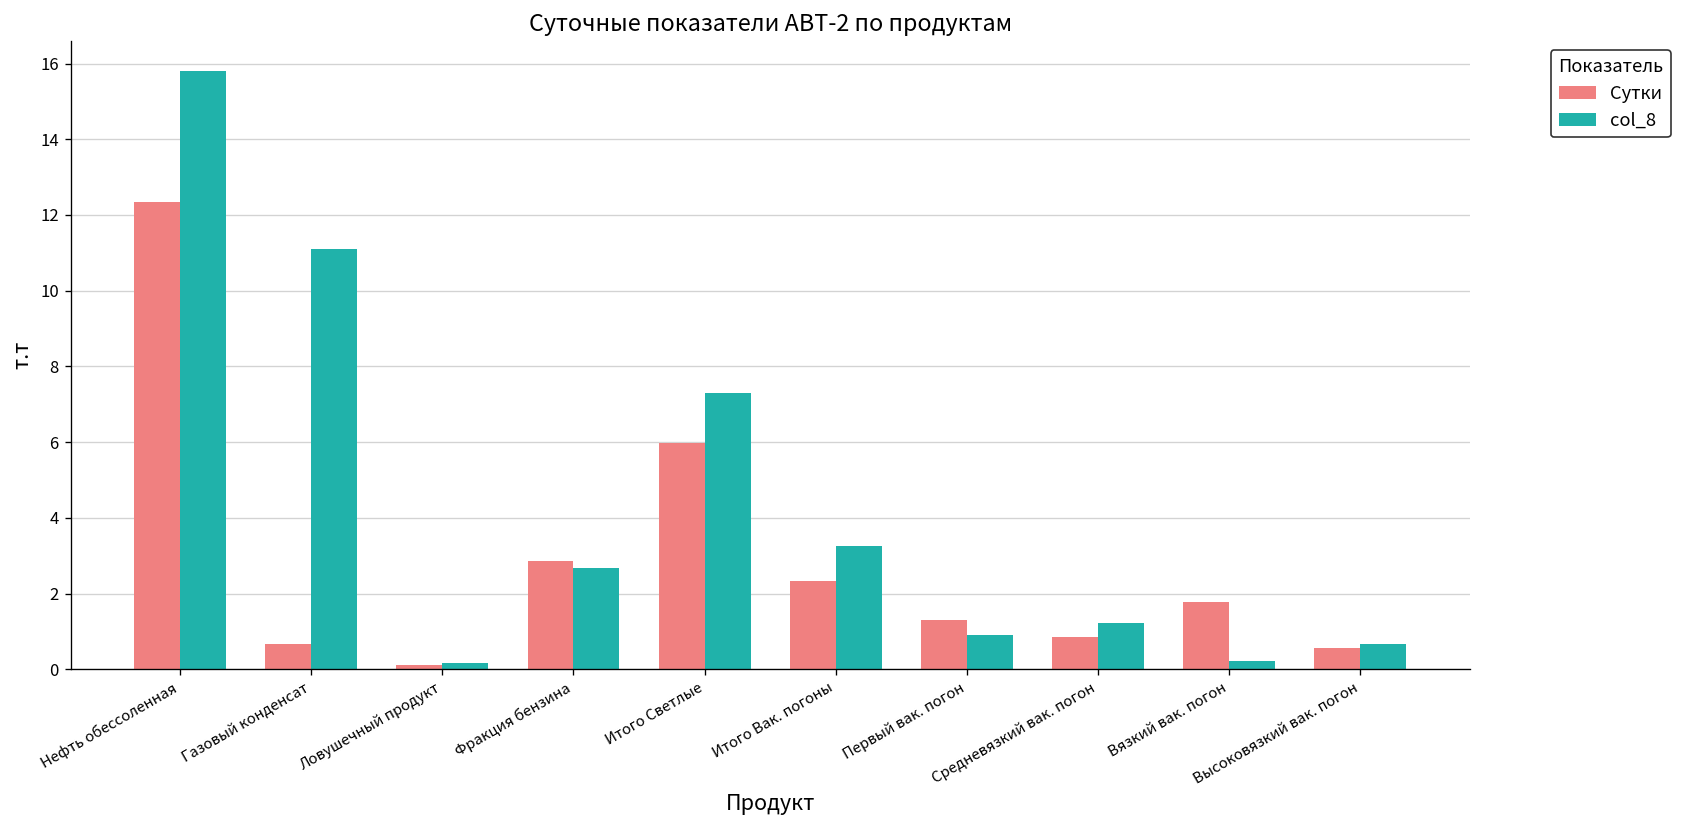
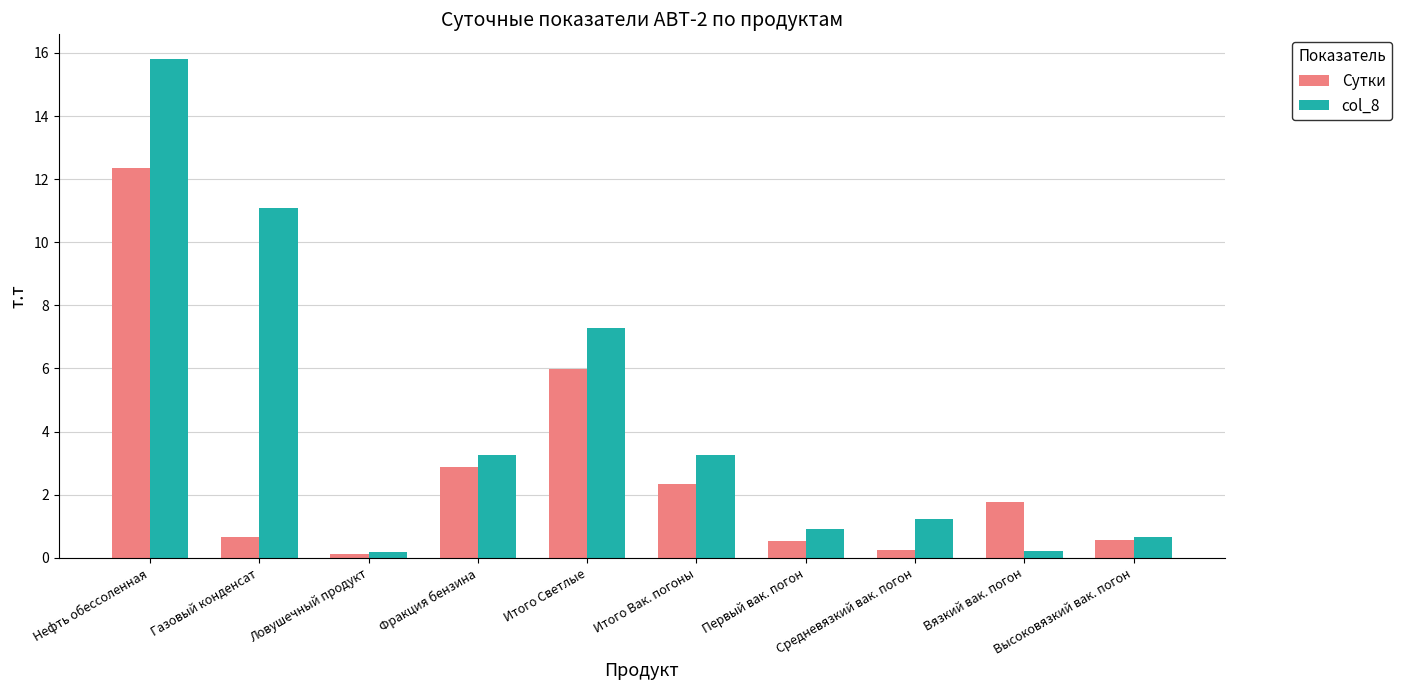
col_8, Фракция бензина: 2.7 -> 3.3
Сутки, Первый вак. погон: 1.3 -> 0.5
Сутки, Средневязкий вак. погон: 0.9 -> 0.2
